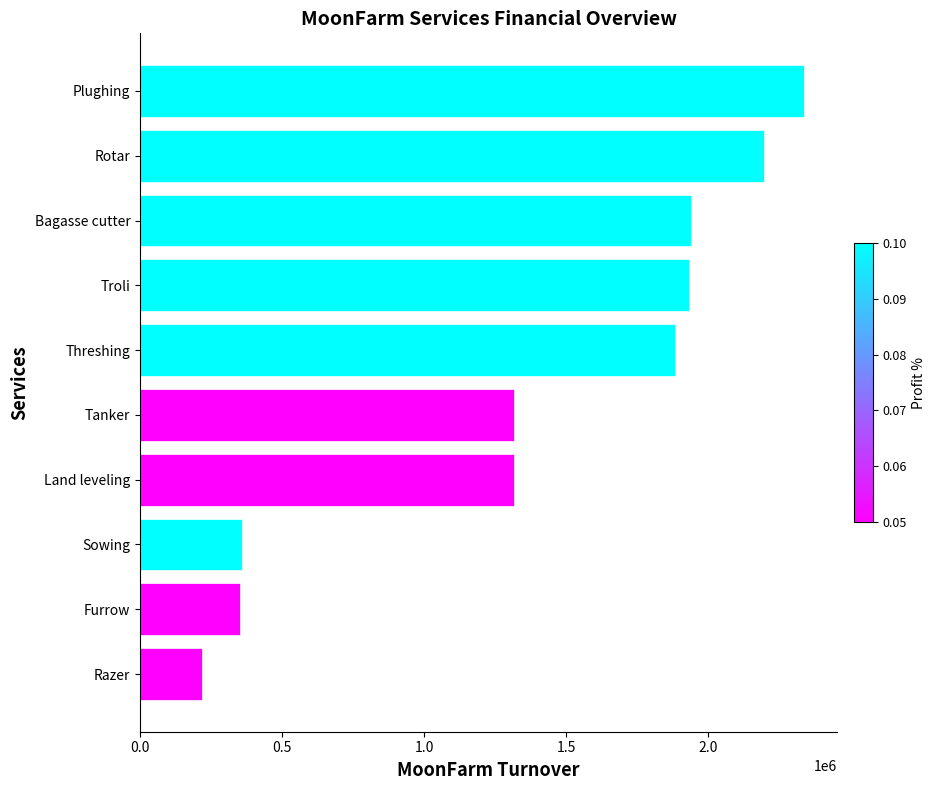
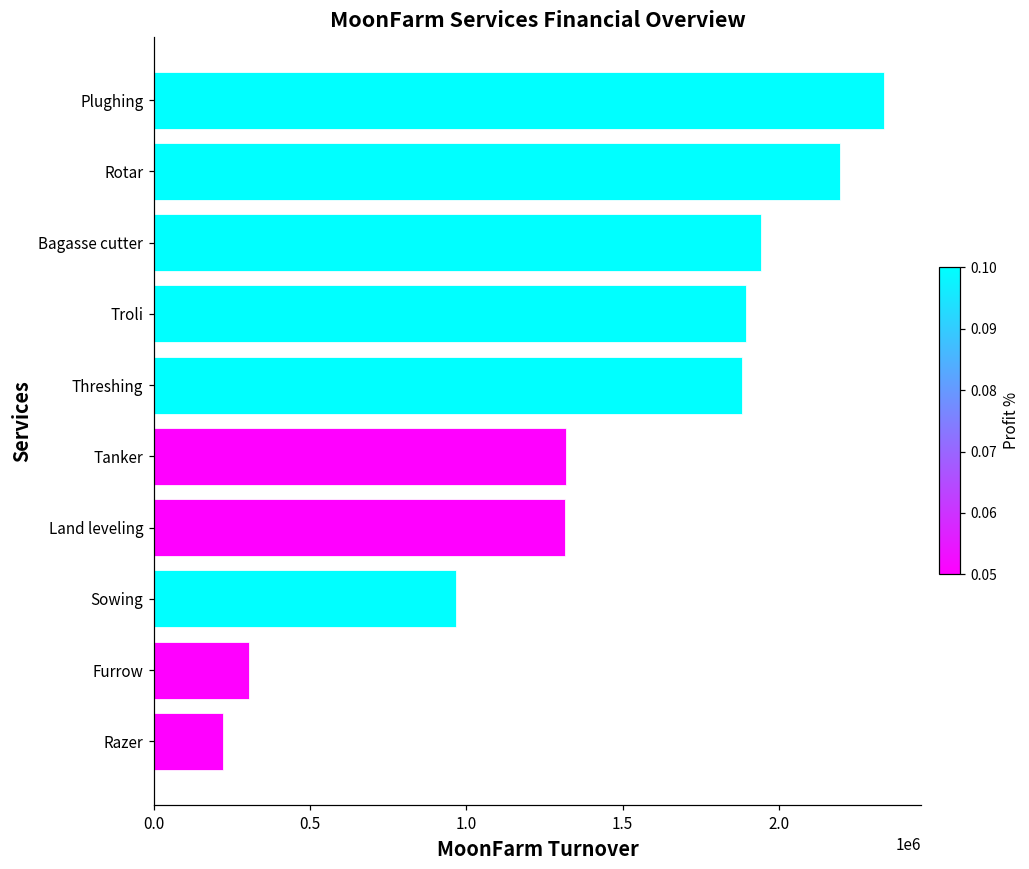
Troli: 1930000 -> 1900000
Sowing: 360000 -> 970000
Furrow: 350000 -> 310000
